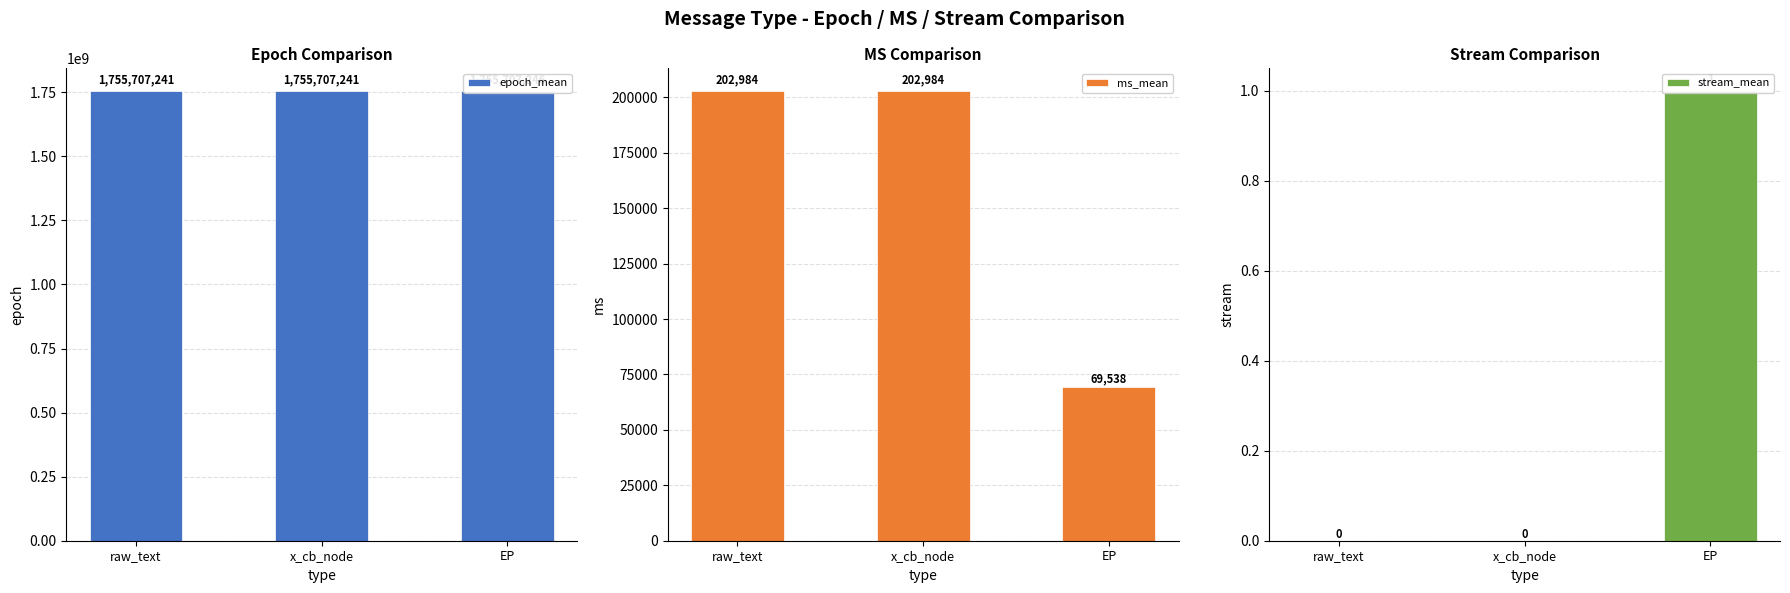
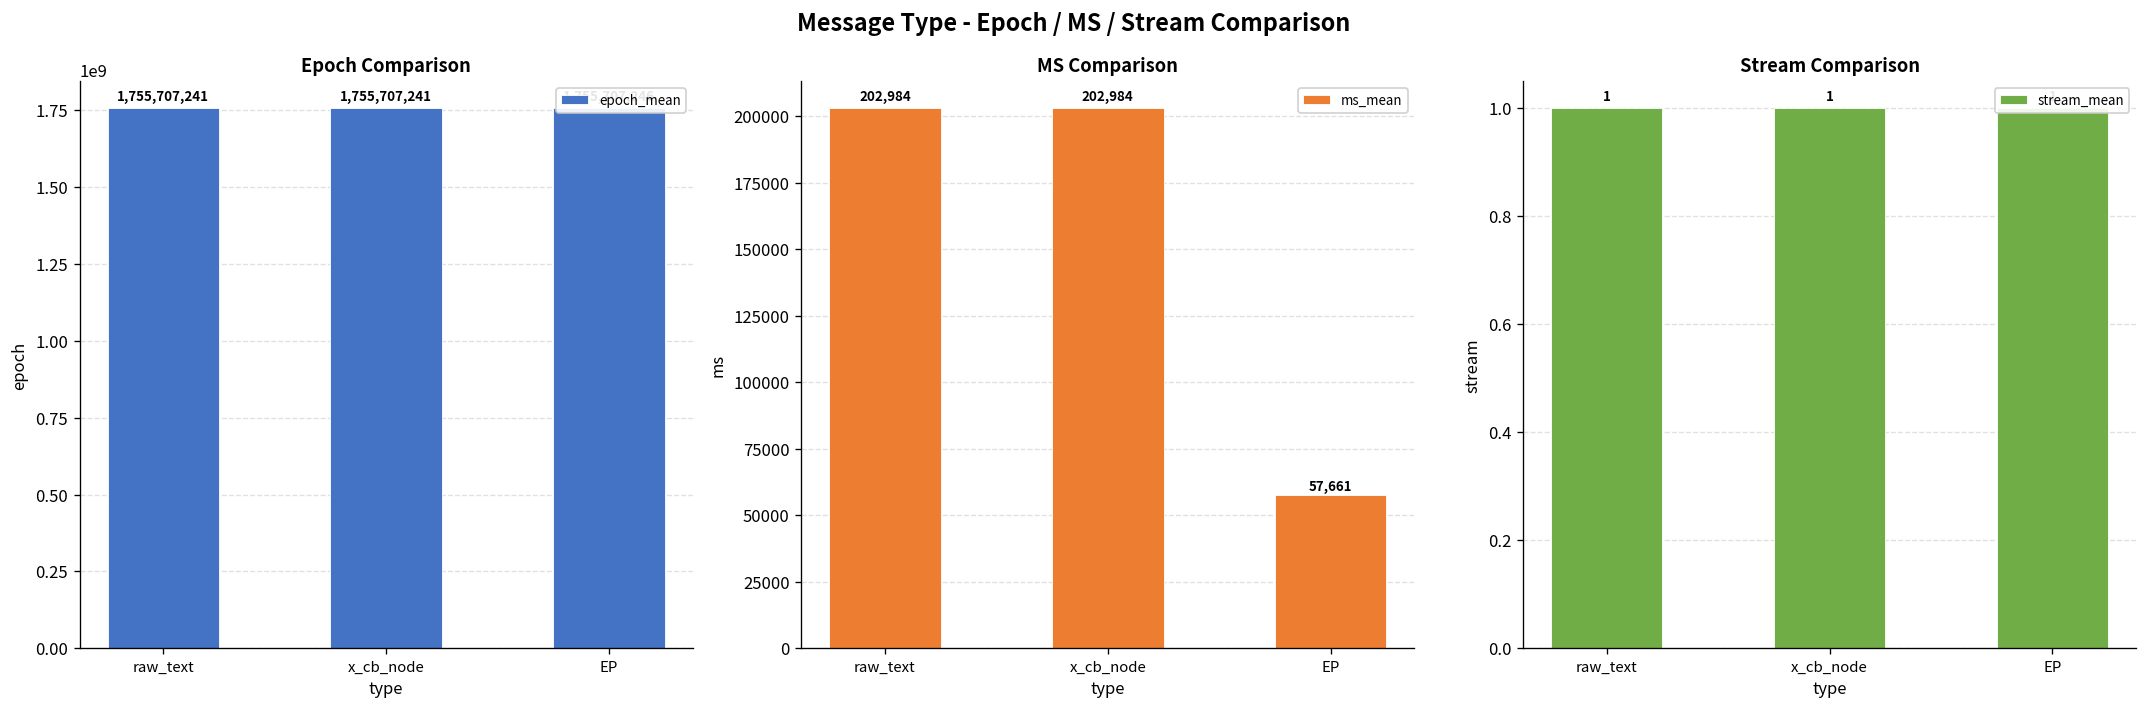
MS Comparison, EP: 69,538 -> 57,661
Stream Comparison, raw_text: 0 -> 1
Stream Comparison, x_cb_node: 0 -> 1
